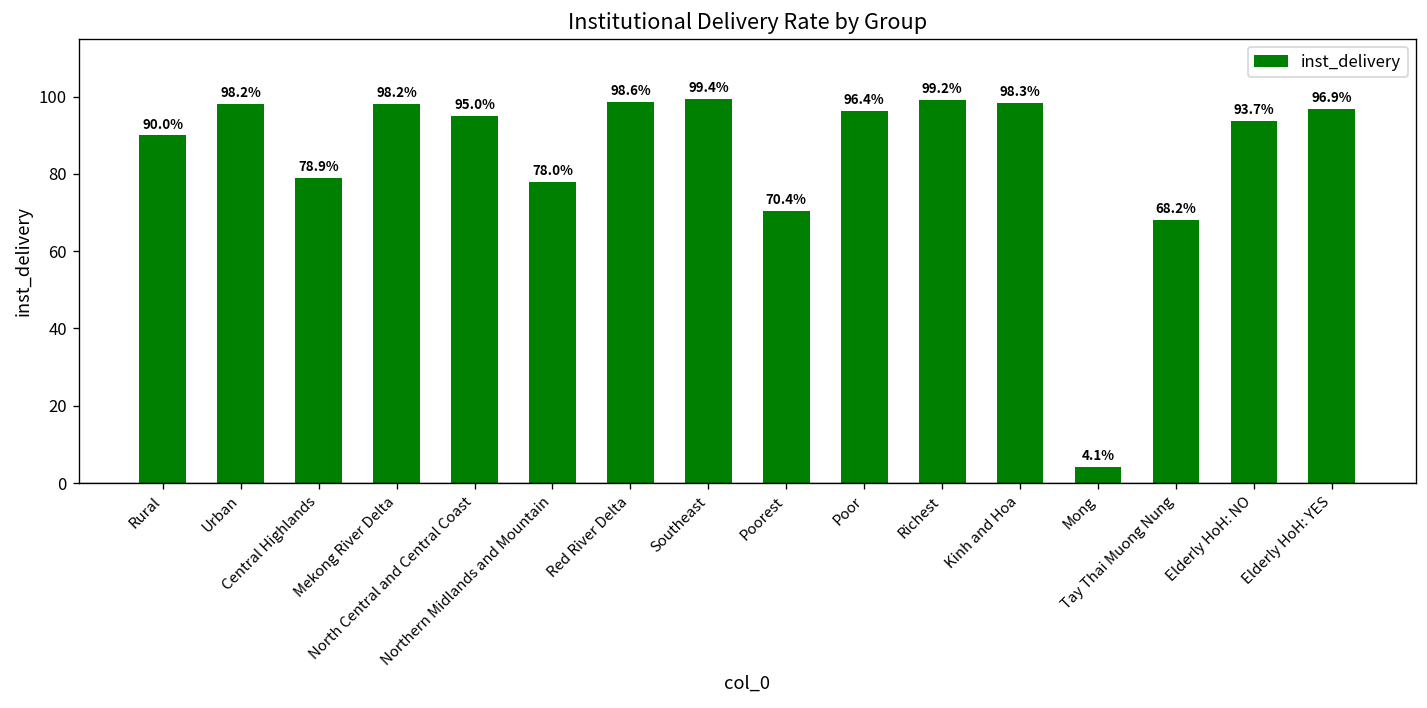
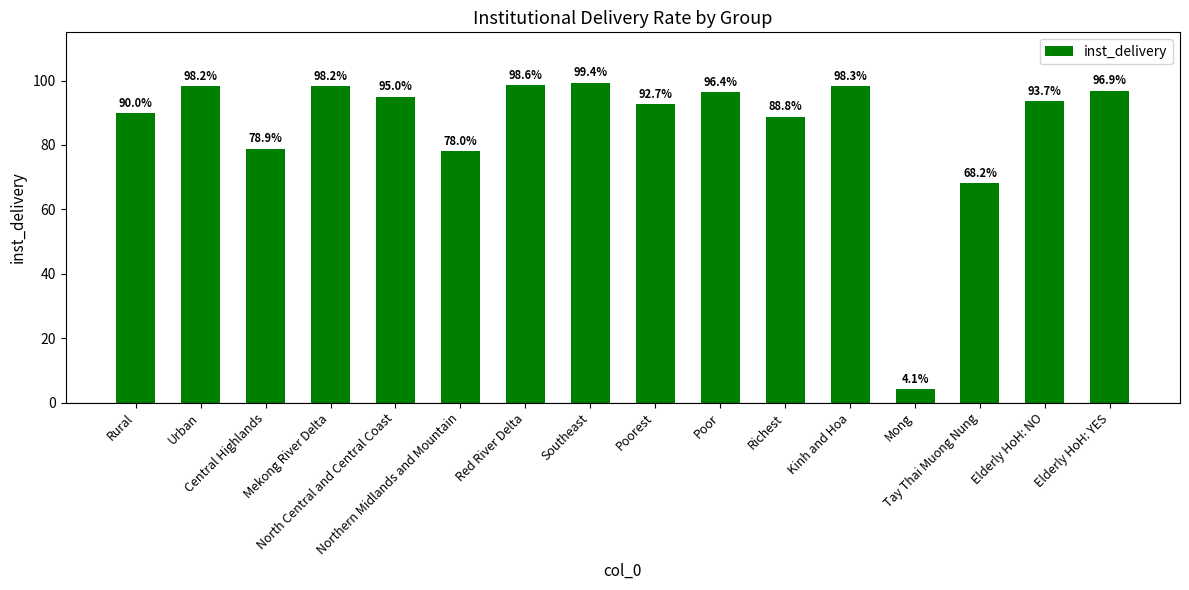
Poorest: 70.4% -> 92.7%
Richest: 99.2% -> 88.8%
